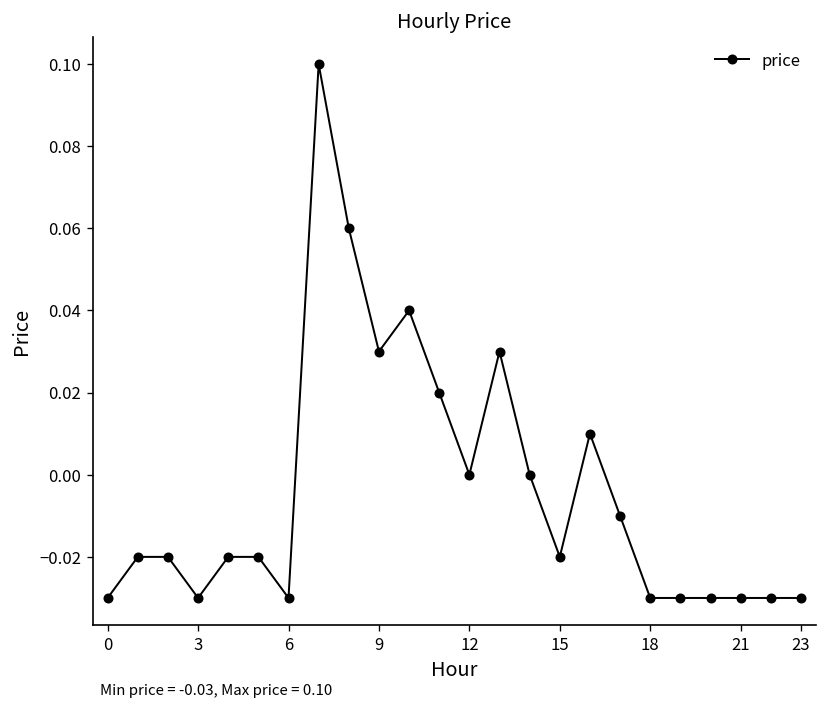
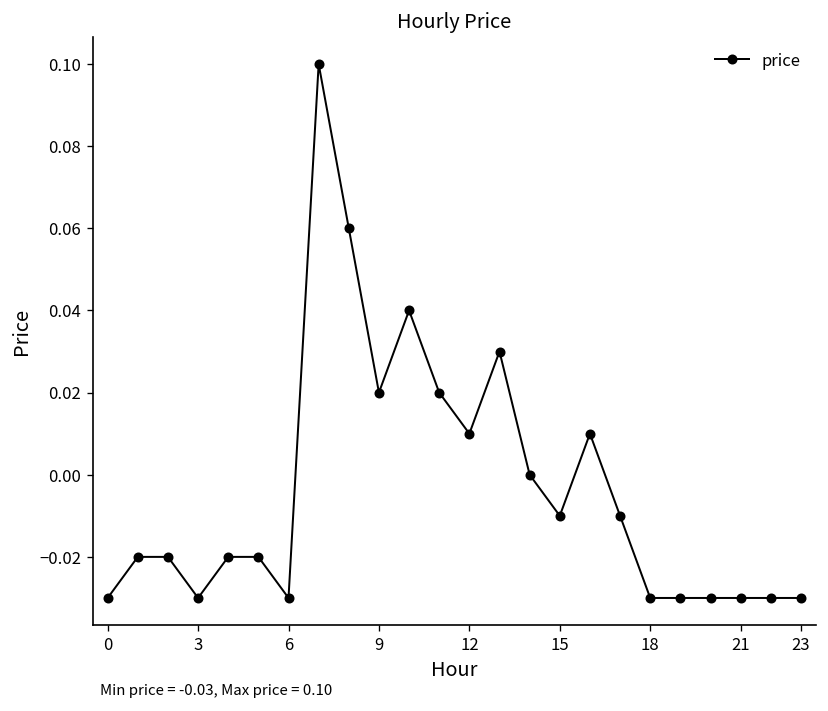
9: 0.03 -> 0.02
12: 0.00 -> 0.01
15: -0.02 -> -0.01
